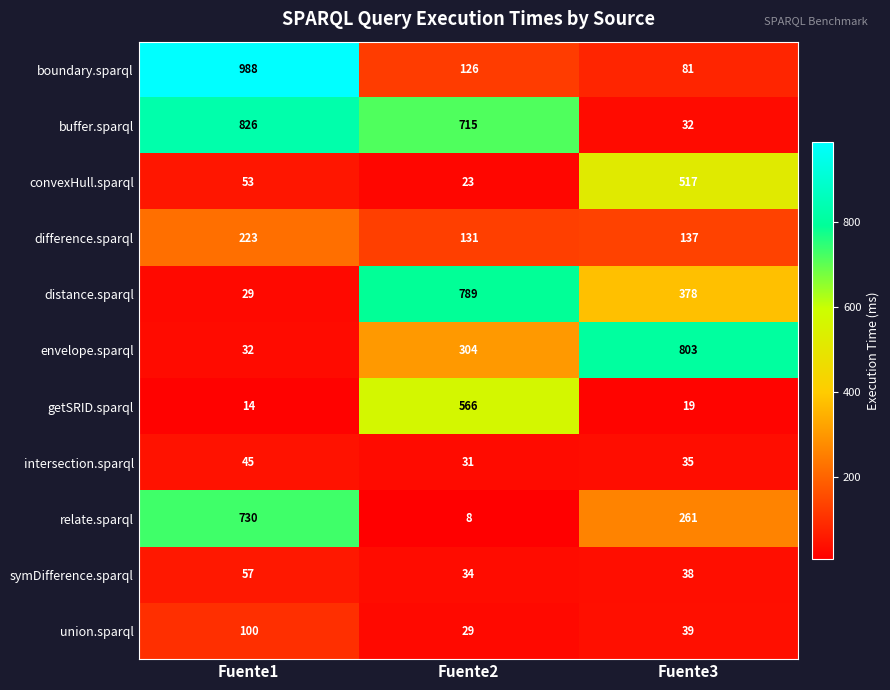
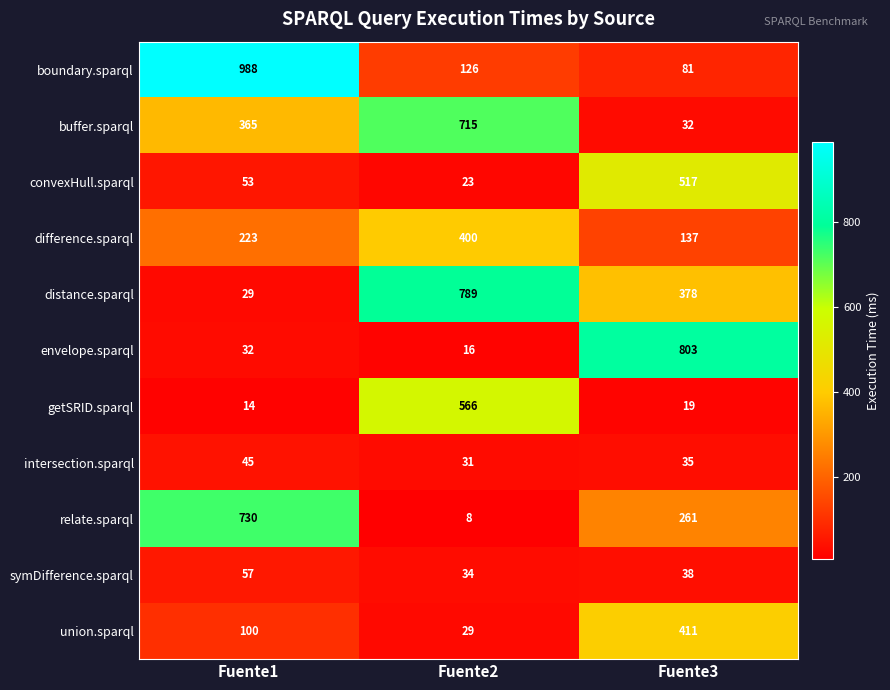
buffer.sparql, Fuente1: 826 -> 365
difference.sparql, Fuente2: 131 -> 400
envelope.sparql, Fuente2: 304 -> 16
union.sparql, Fuente3: 39 -> 411
